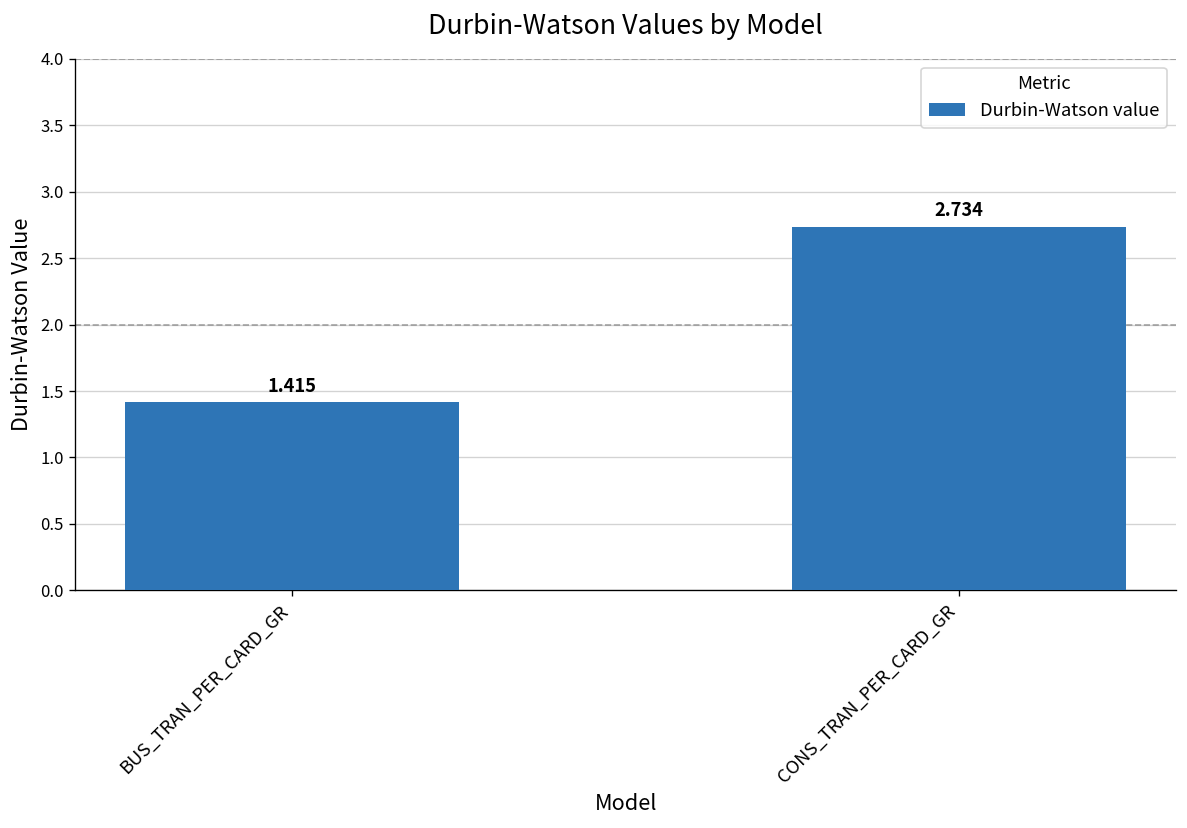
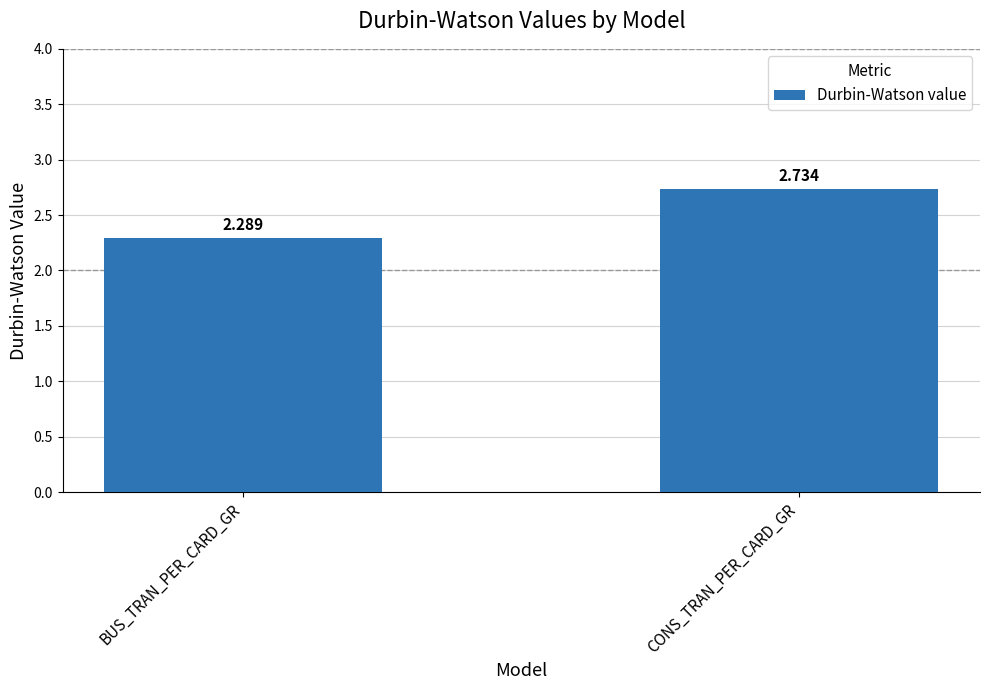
BUS_TRAN_PER_CARD_GR: 1.415 -> 2.289
